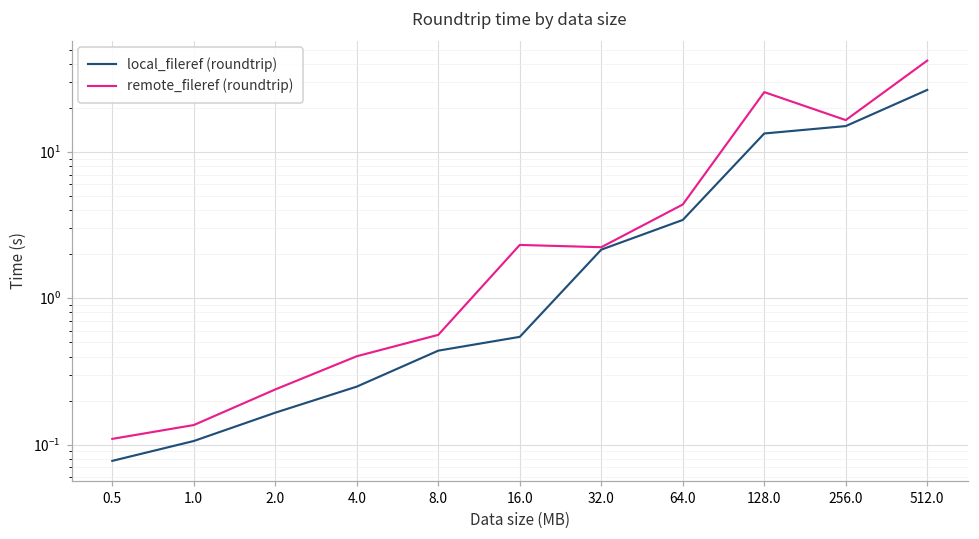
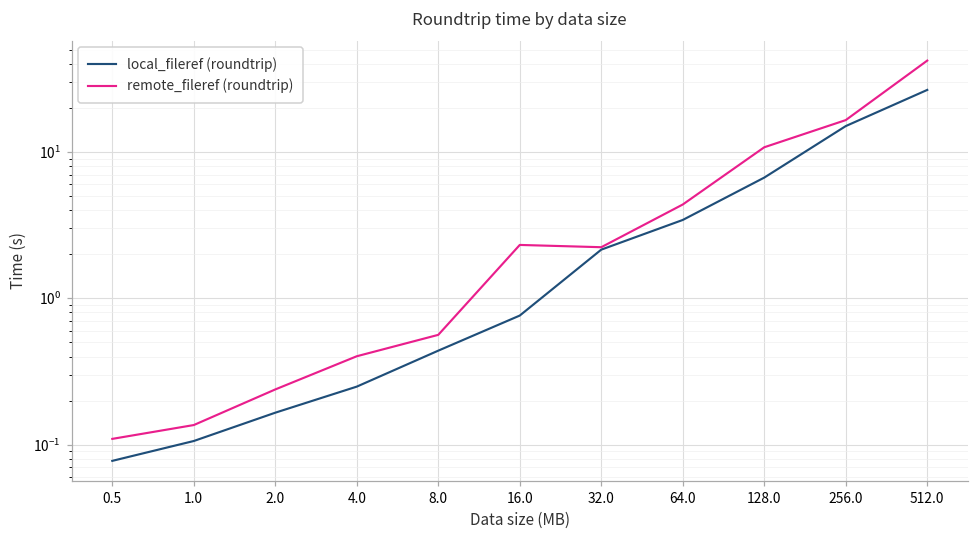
local_fileref (roundtrip), 16.0: 0.55 -> 0.8
local_fileref (roundtrip), 128.0: 13 -> 7
remote_fileref (roundtrip), 128.0: 26 -> 11
